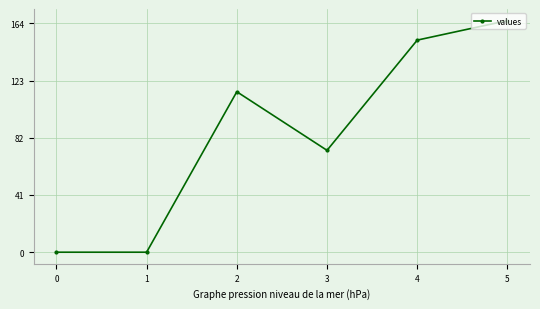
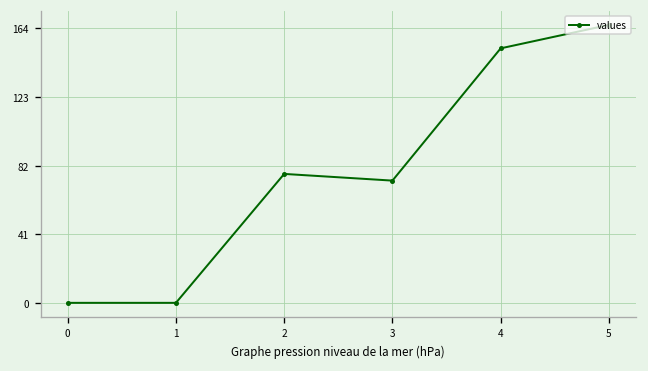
2: 115 -> 77
